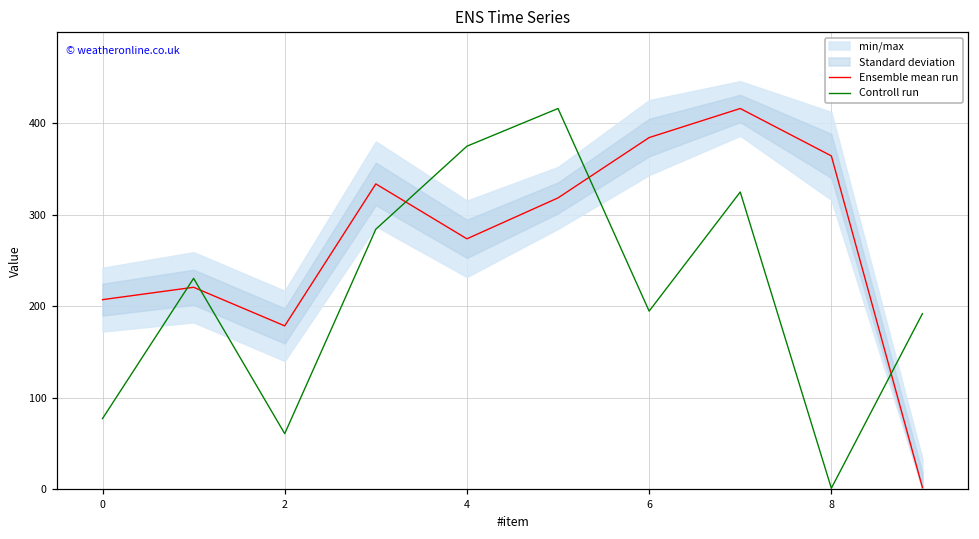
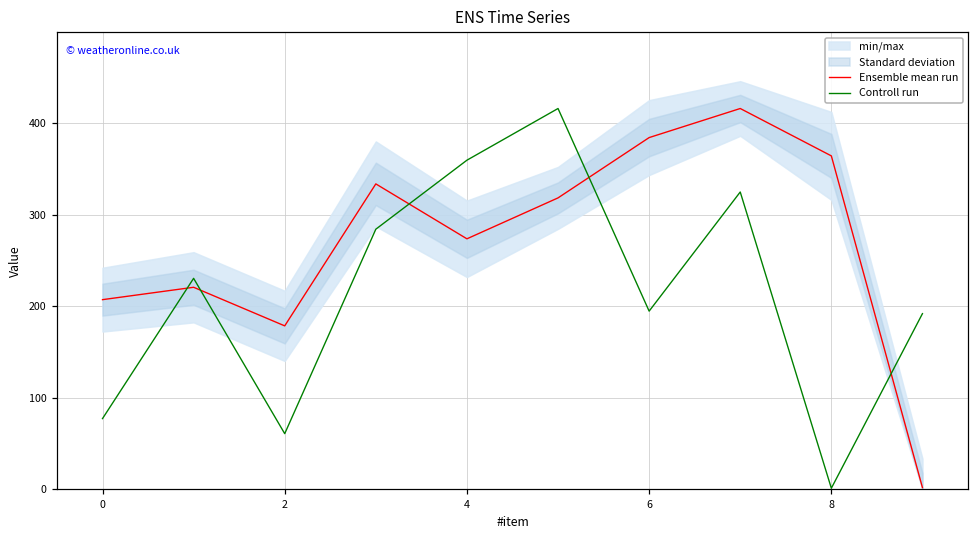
Controll run, 4: 370 -> 360
